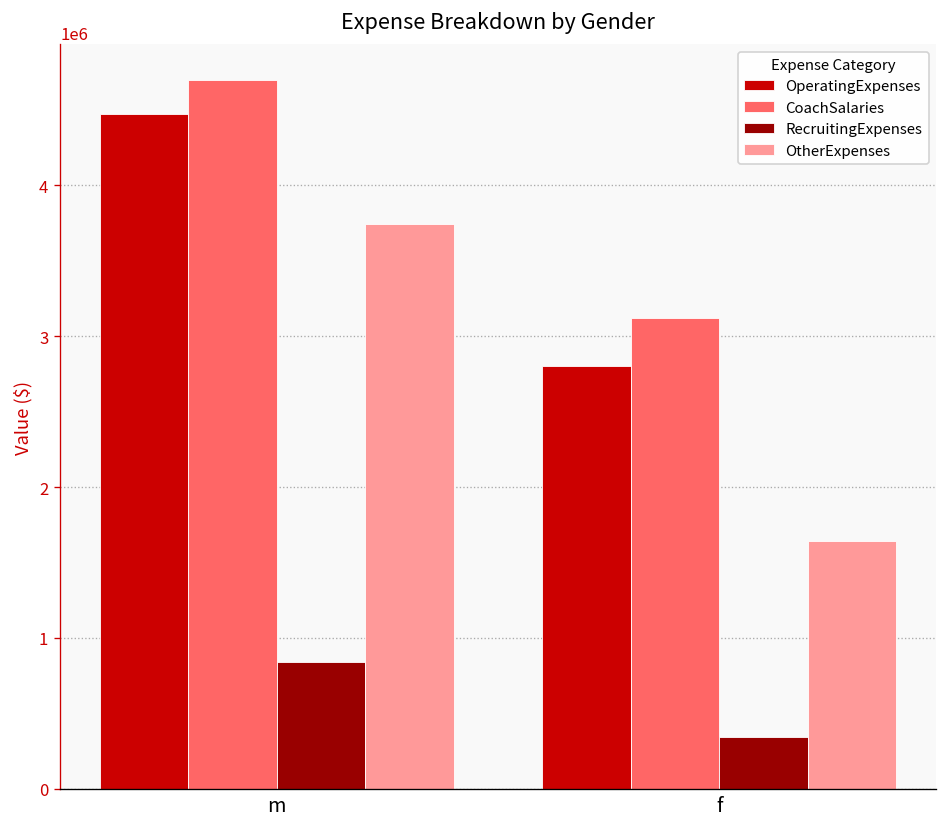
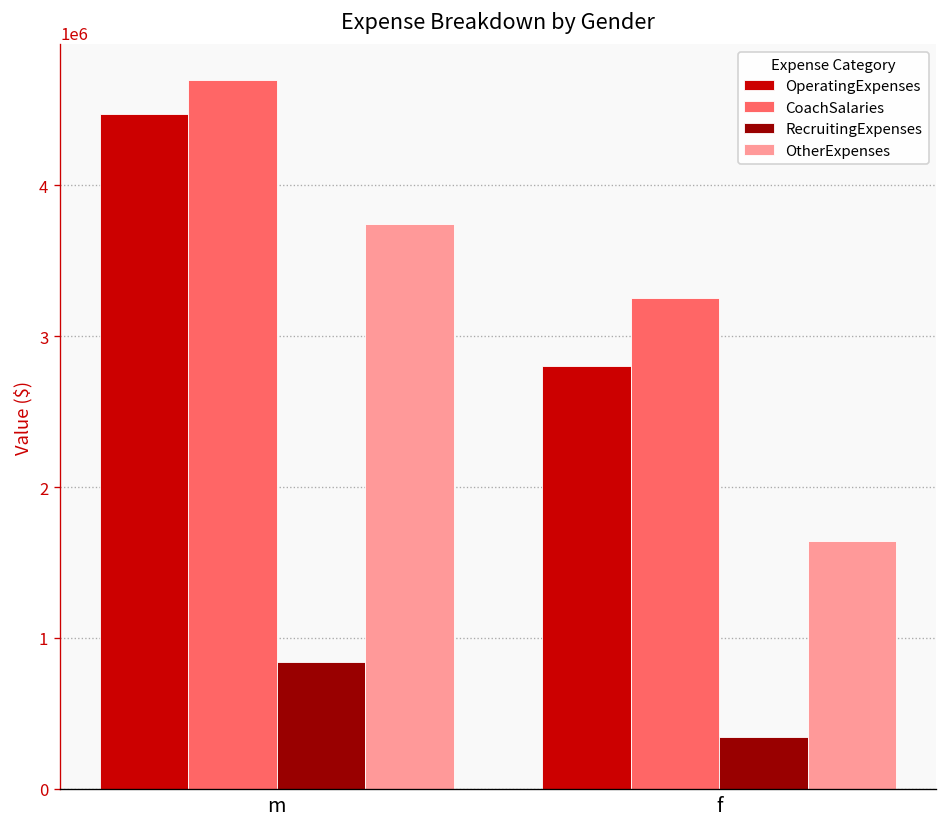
CoachSalaries, f: 3120000 -> 3260000
